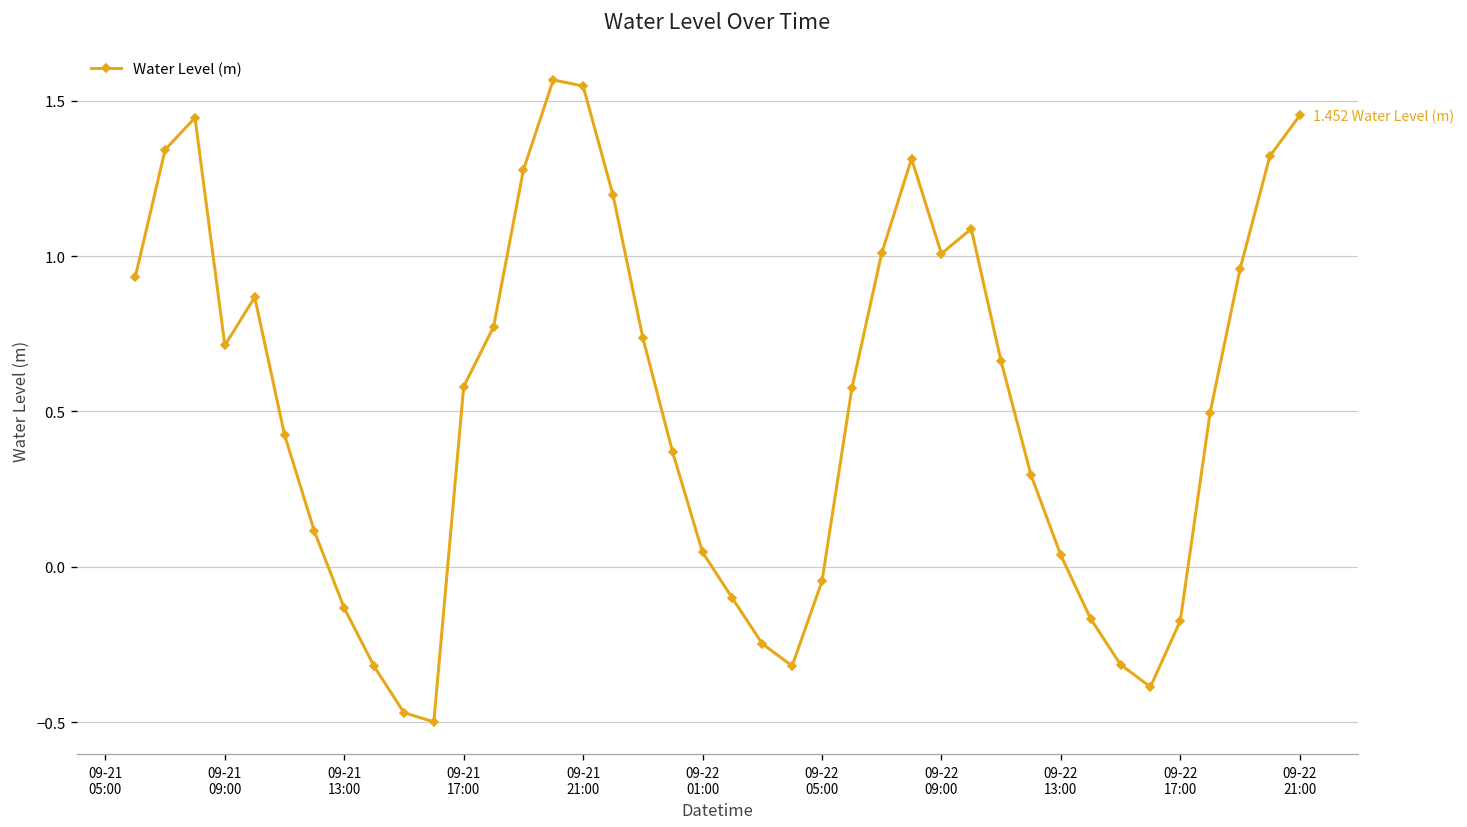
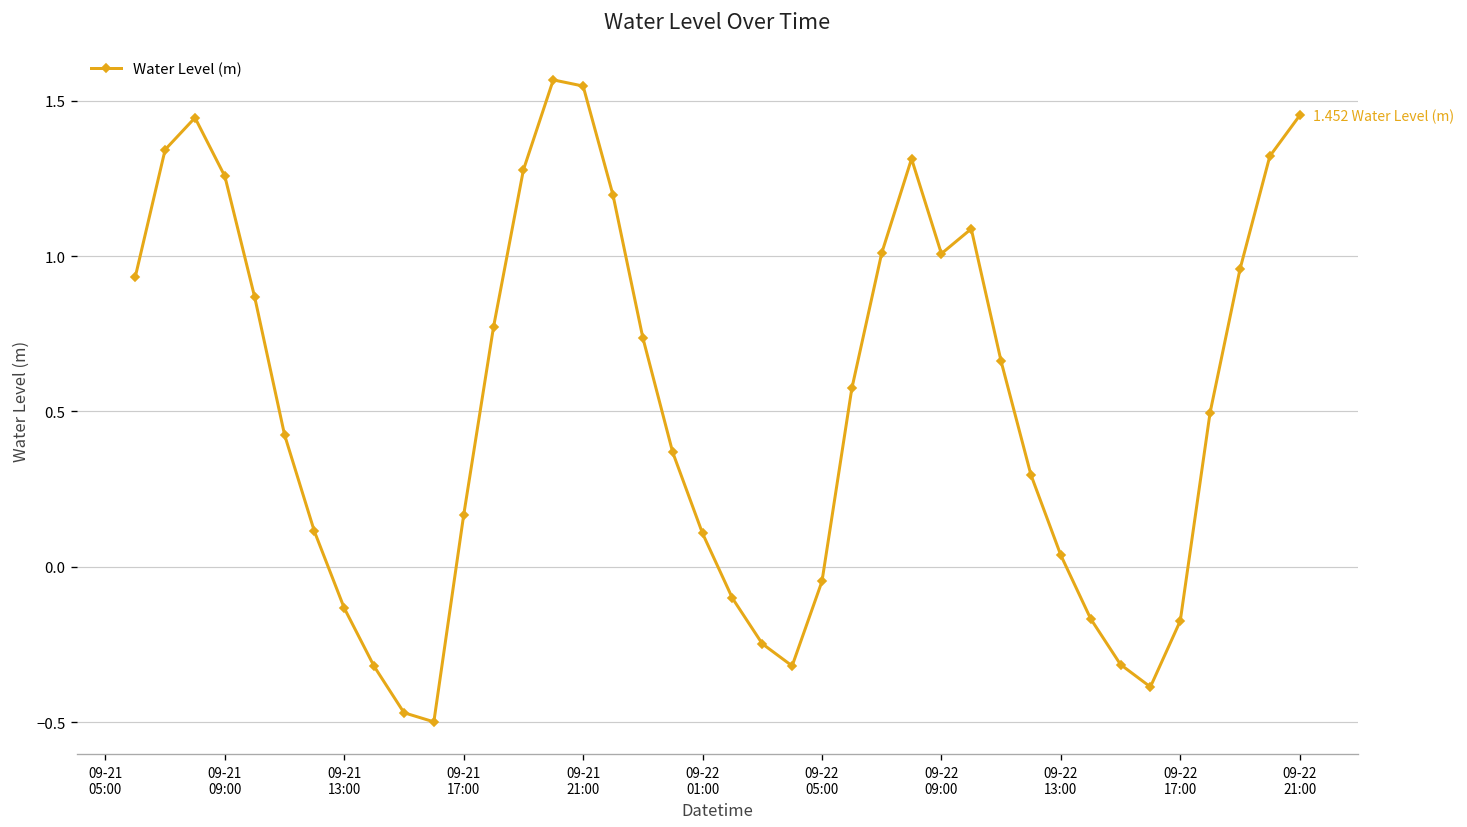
09-21 09:00: 0.71 -> 1.26
09-21 17:00: 0.58 -> 0.17
09-22 01:00: 0.05 -> 0.11
